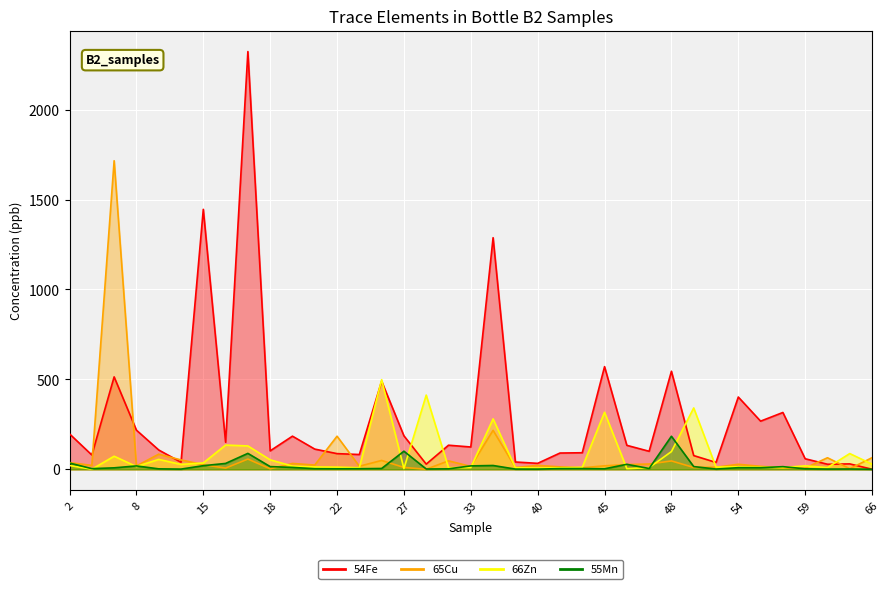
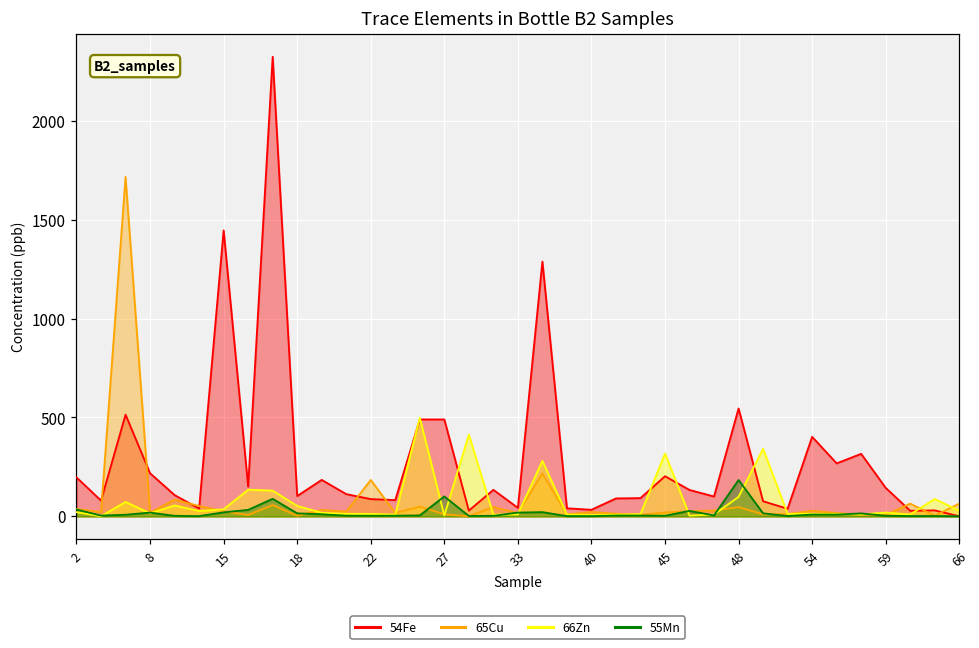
54Fe, 27: 190 -> 490
54Fe, 33: 120 -> 40
54Fe, 45: 570 -> 200
54Fe, 59: 60 -> 140
